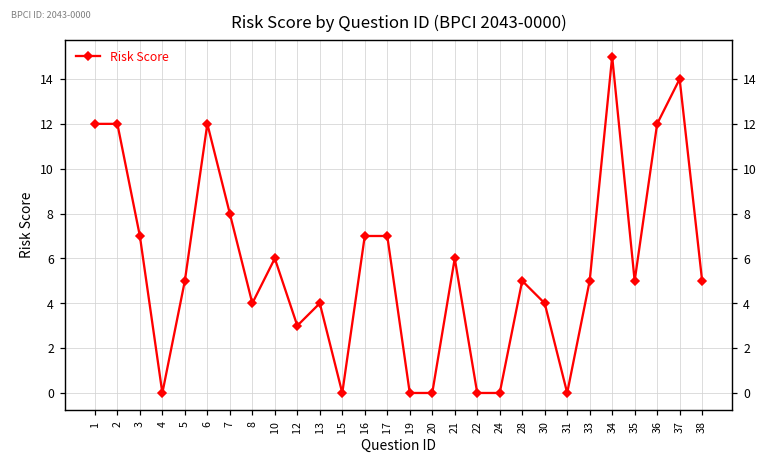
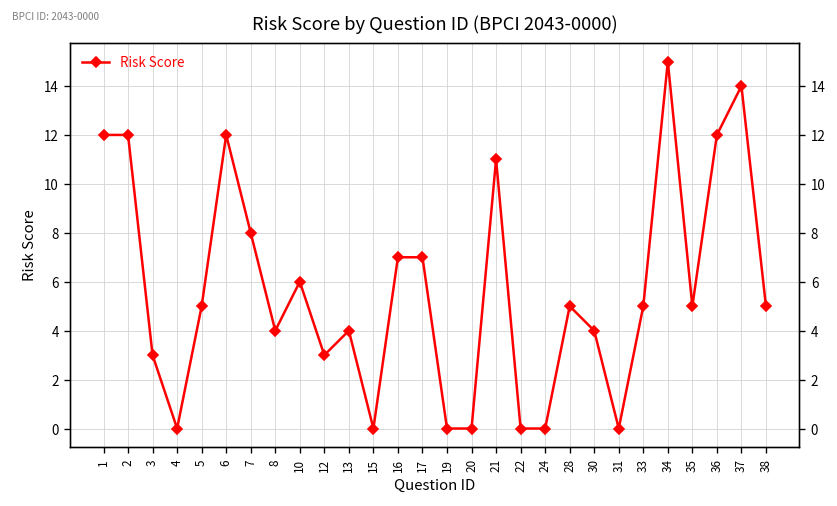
3: 7 -> 3
21: 6 -> 11
